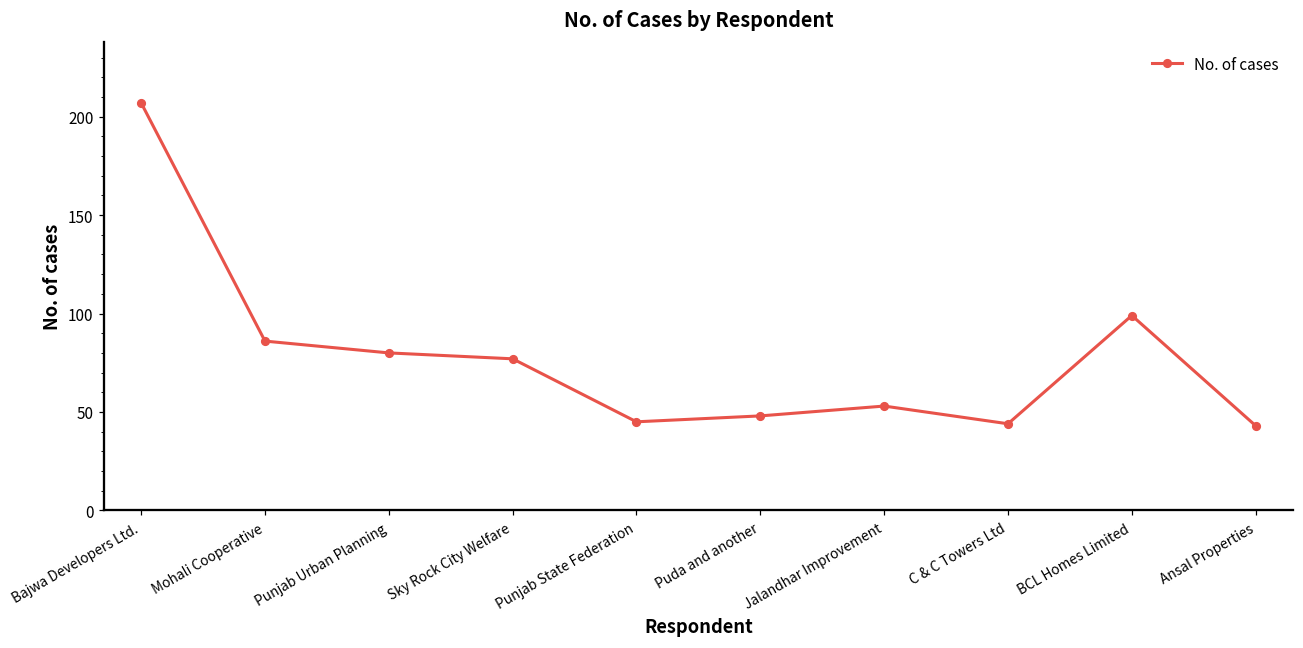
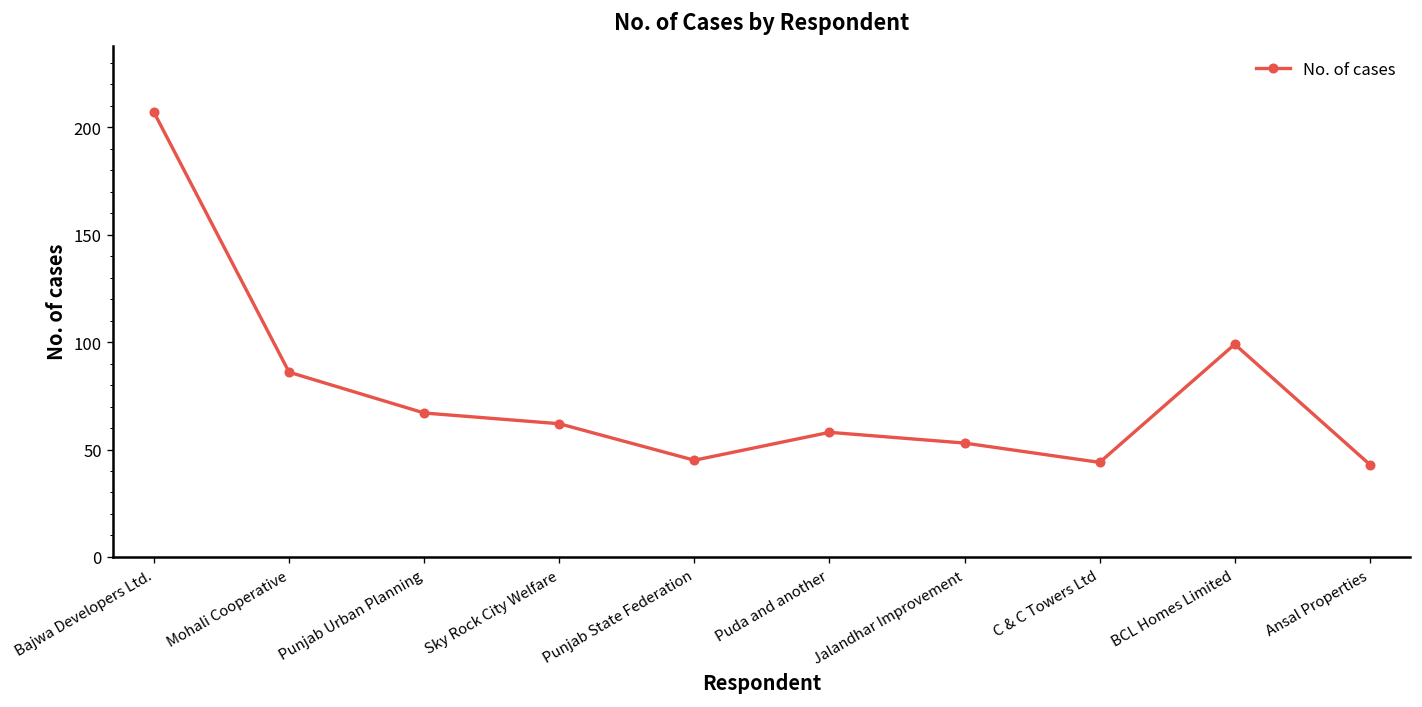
Punjab Urban Planning: 80 -> 67
Sky Rock City Welfare: 77 -> 62
Puda and another: 48 -> 58
